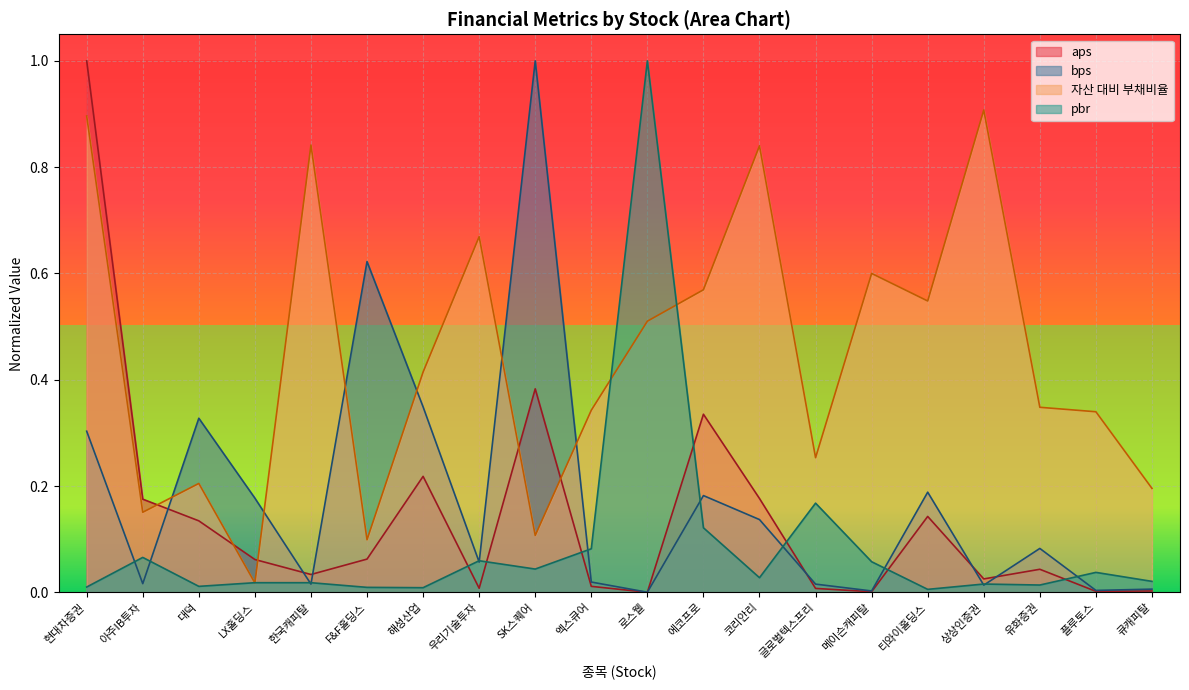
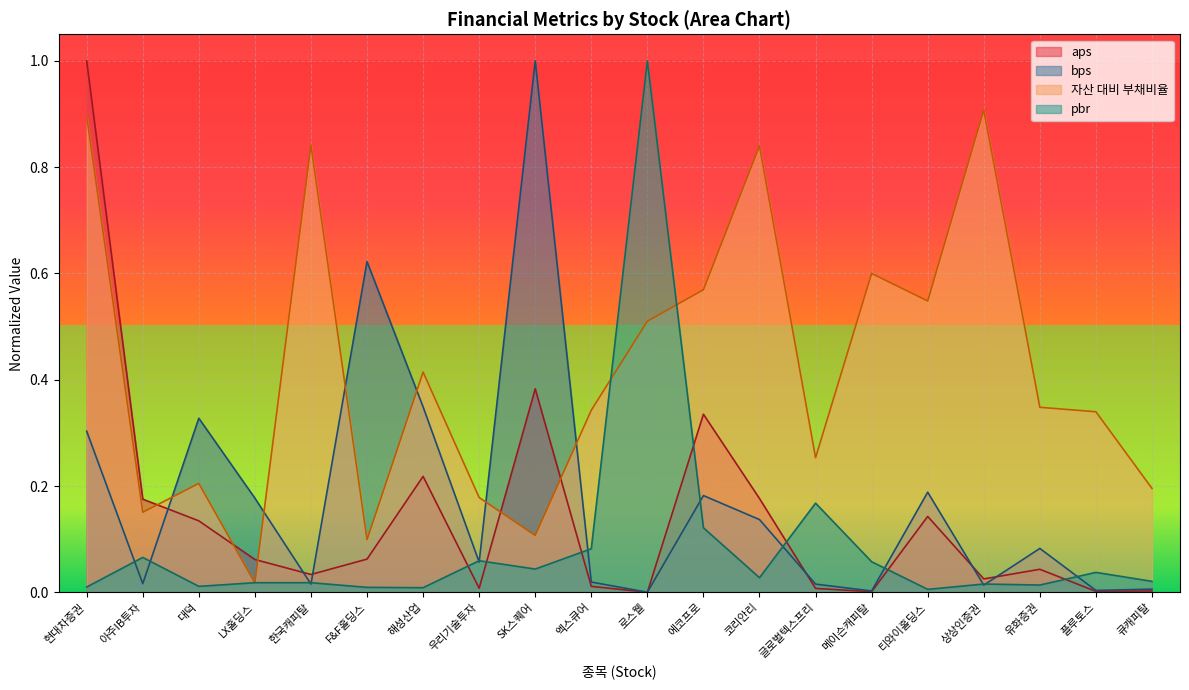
자산 대비 부채비율, 우리기술투자: 0.67 -> 0.18
